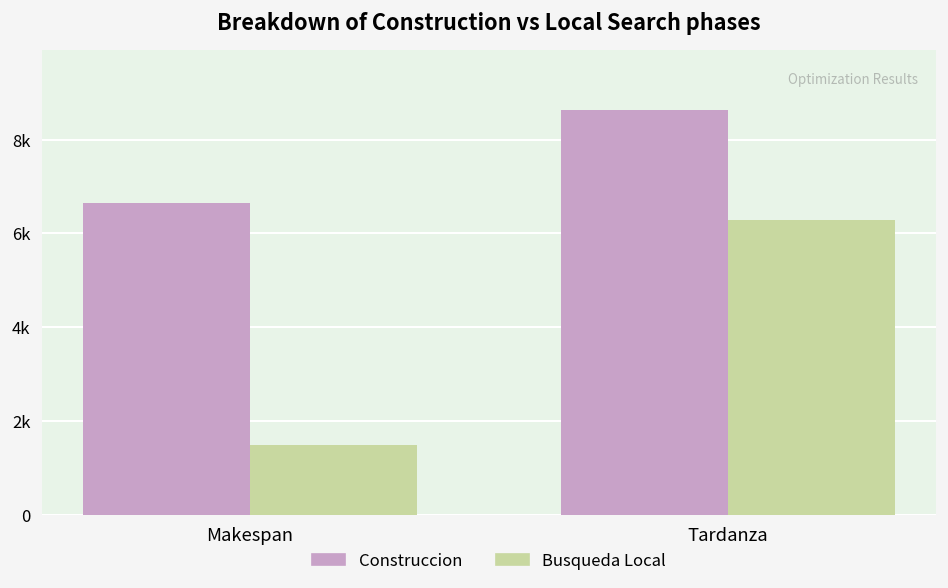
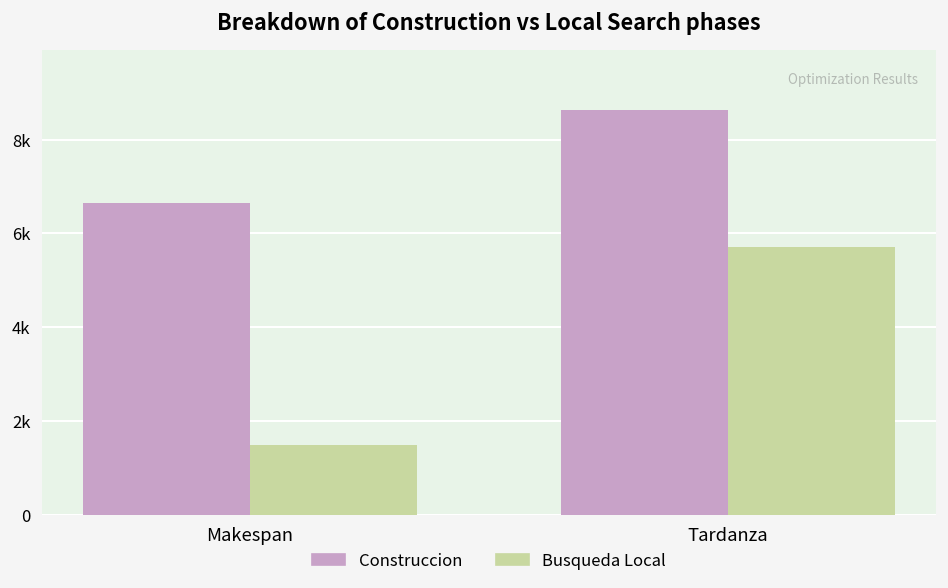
Busqueda Local, Tardanza: 6300 -> 5700
